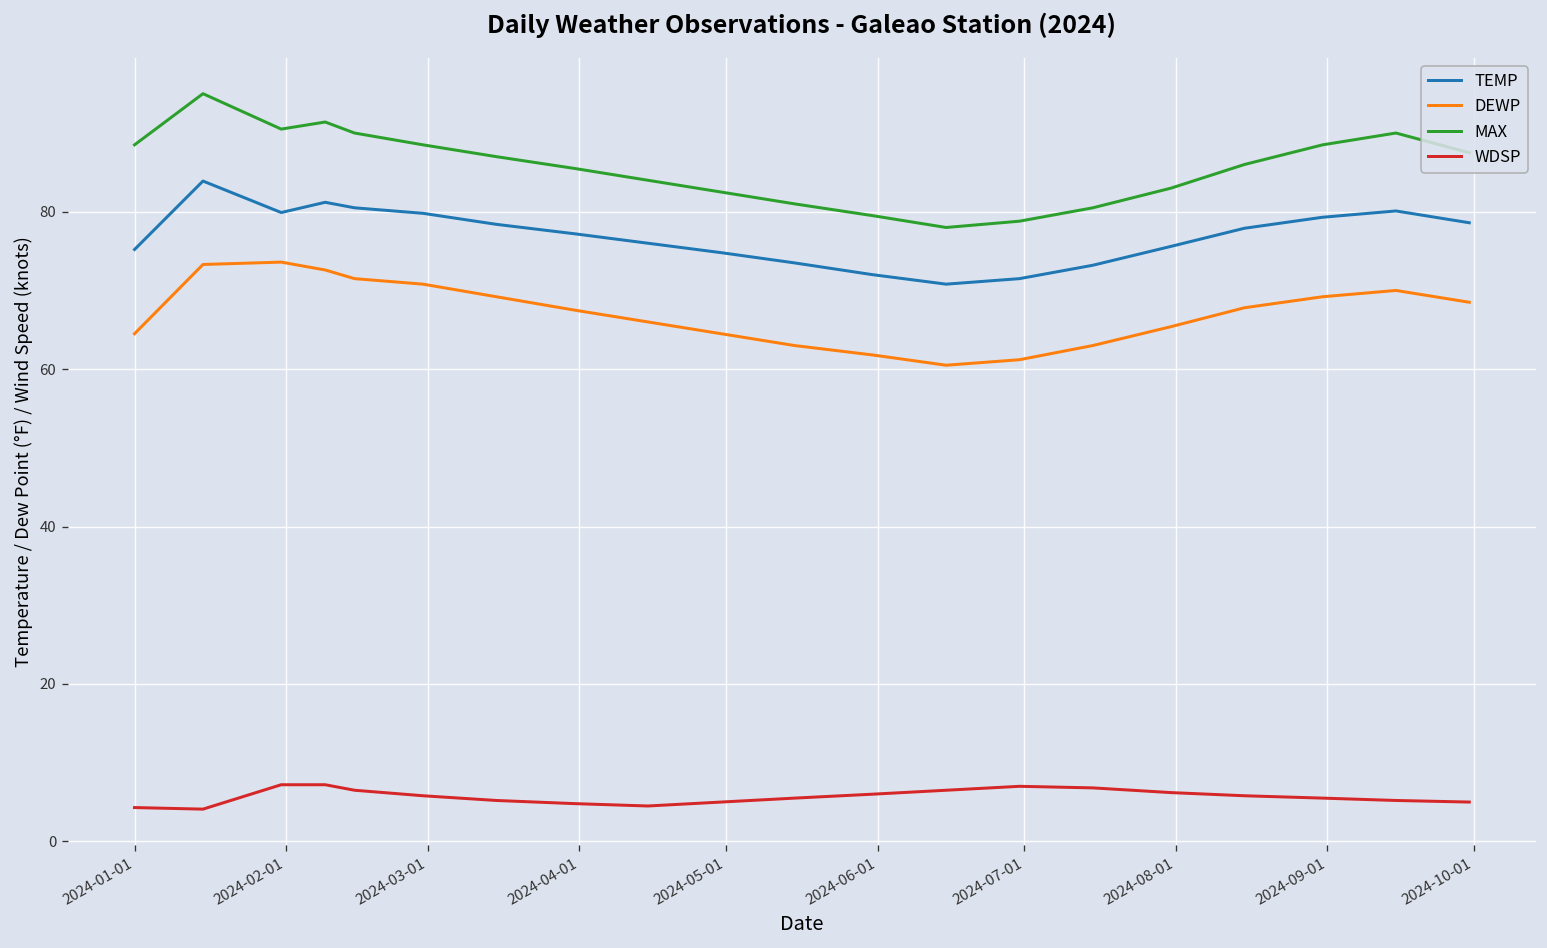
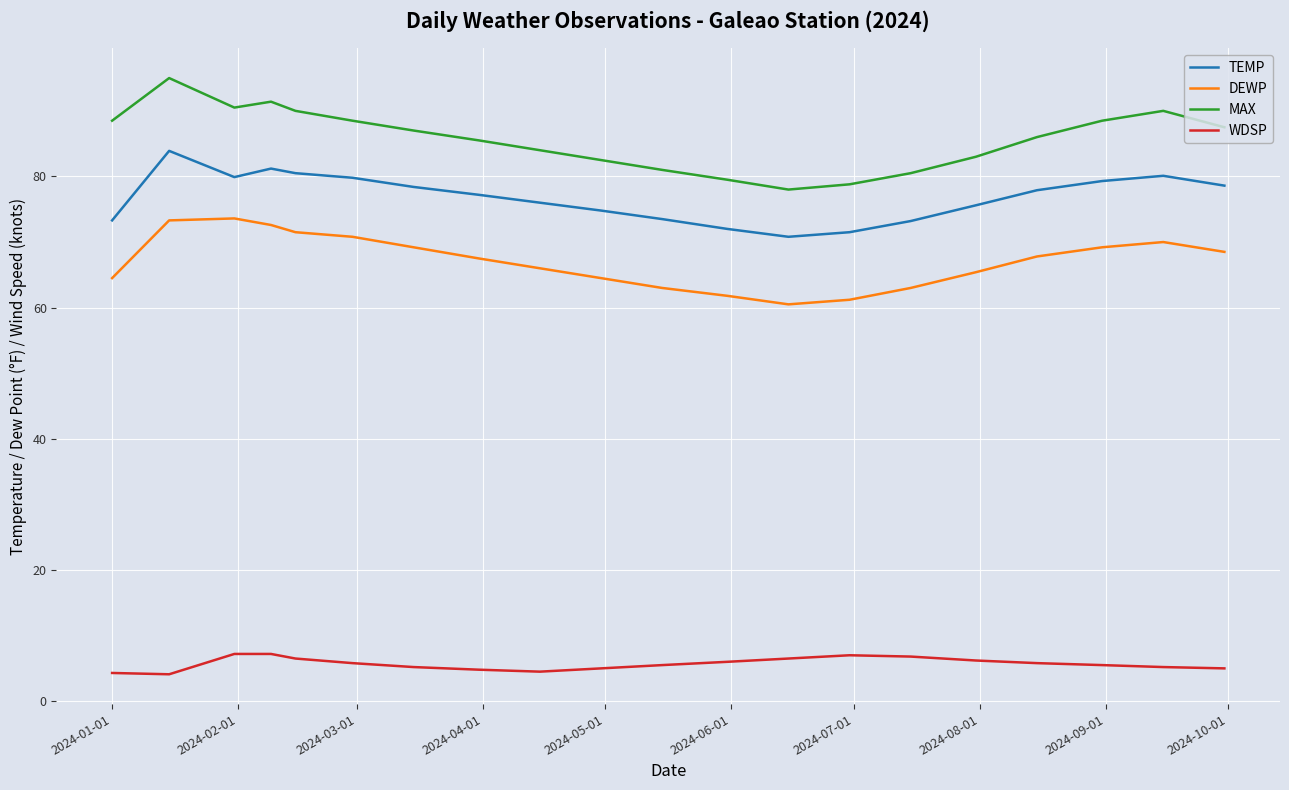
TEMP, 2024-01-01: 75 -> 73
